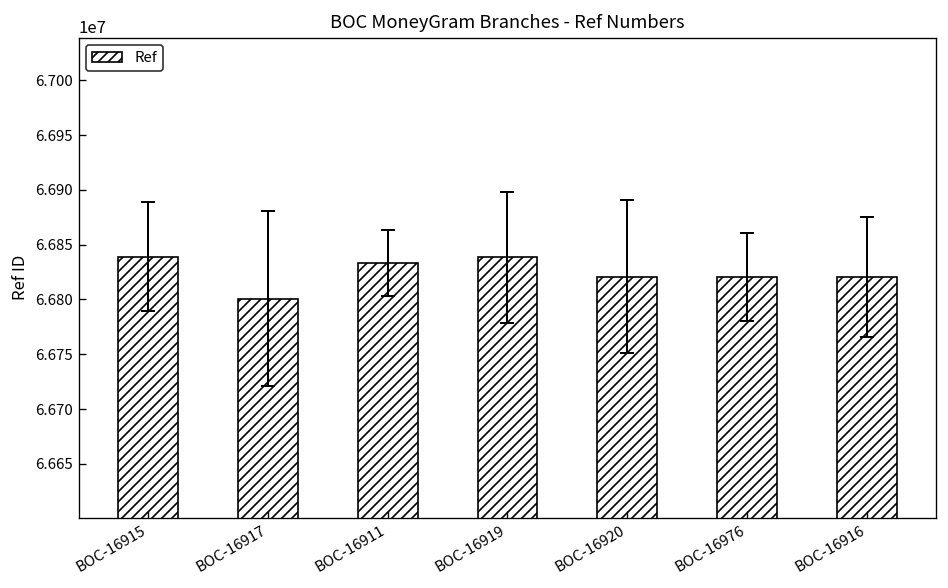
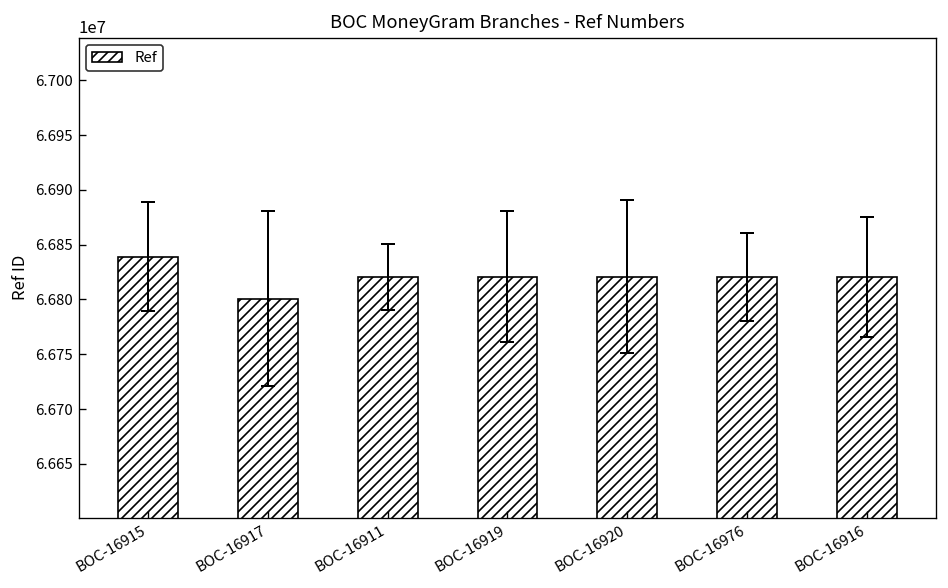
Ref, BOC-16911: 66830000 -> 66820000
Ref, BOC-16919: 66840000 -> 66820000
